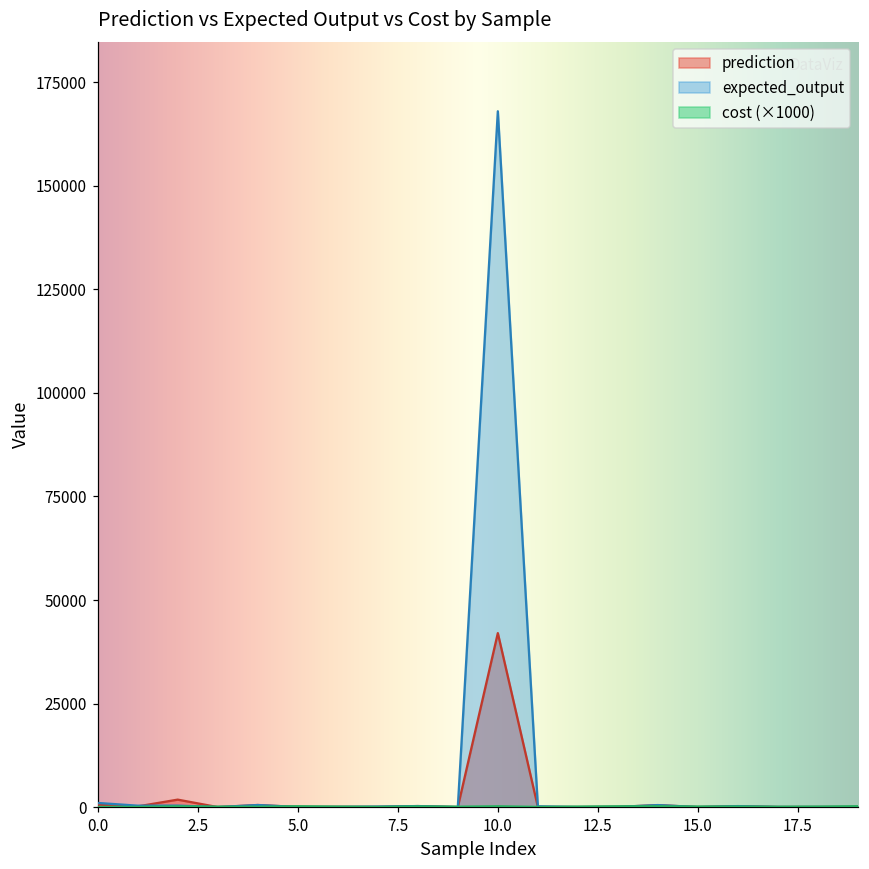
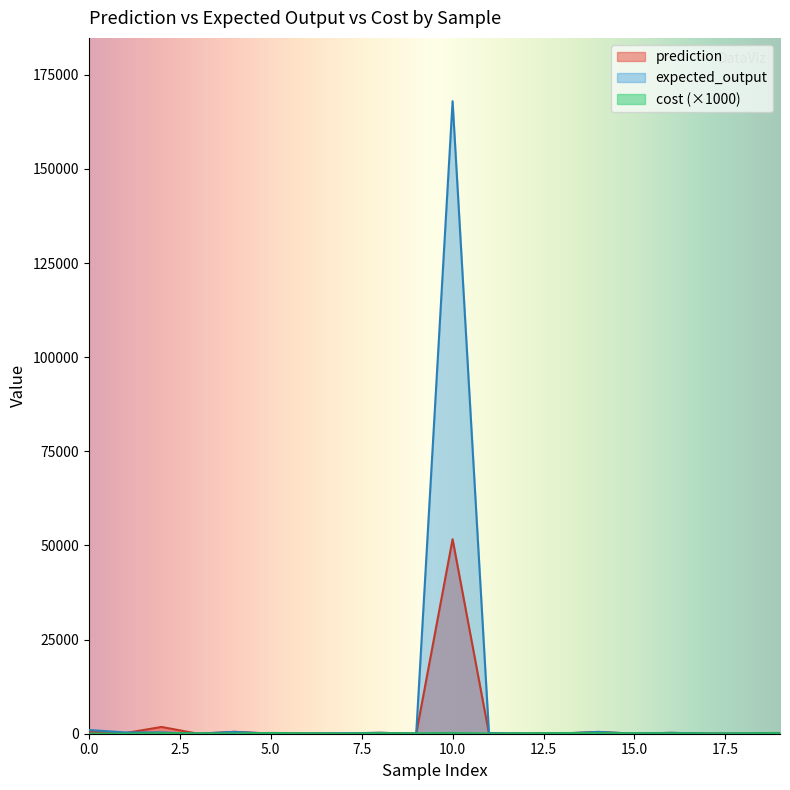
prediction, 10.0: 42000 -> 52000
